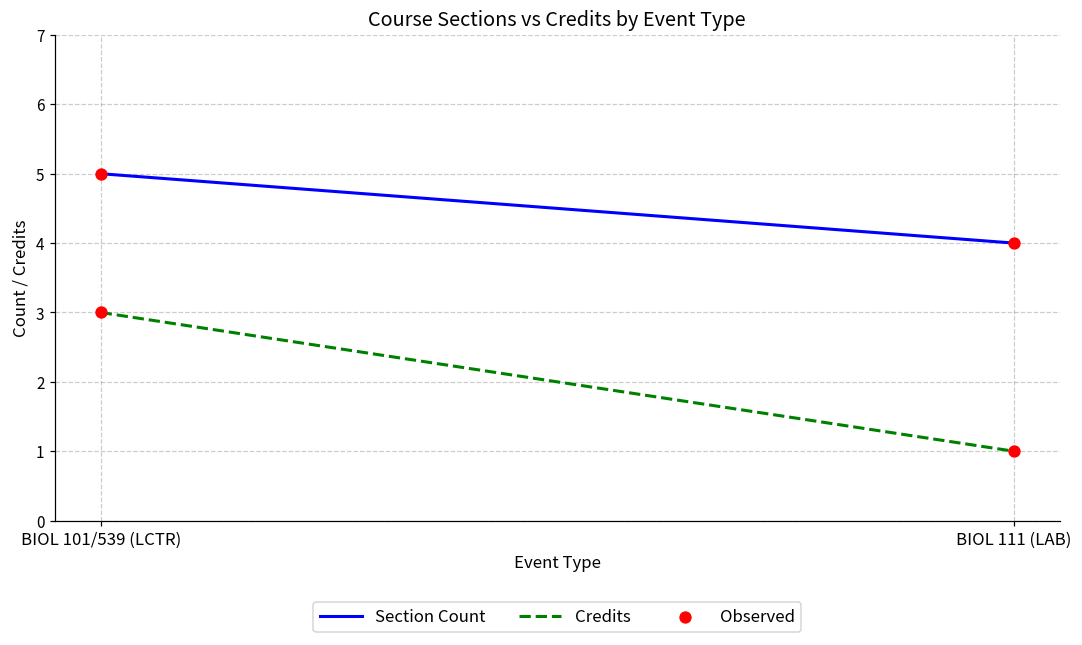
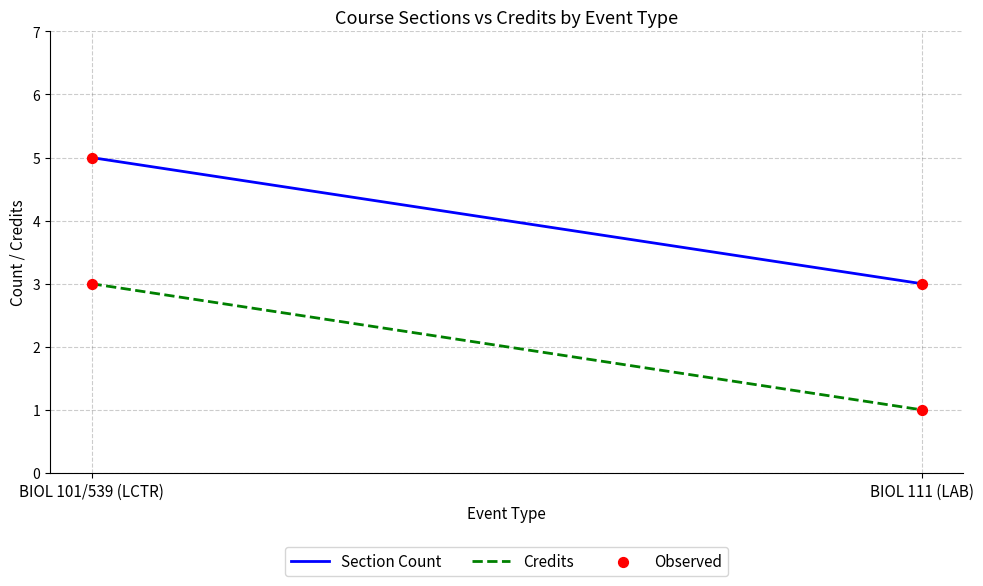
Section Count, BIOL 111 (LAB): 4 -> 3
